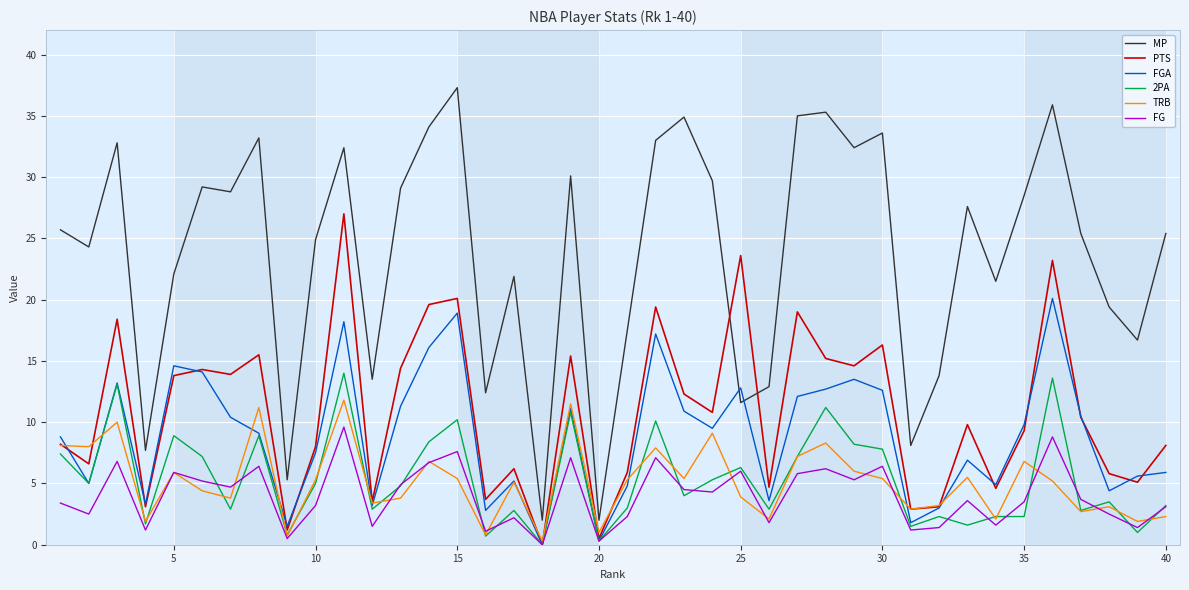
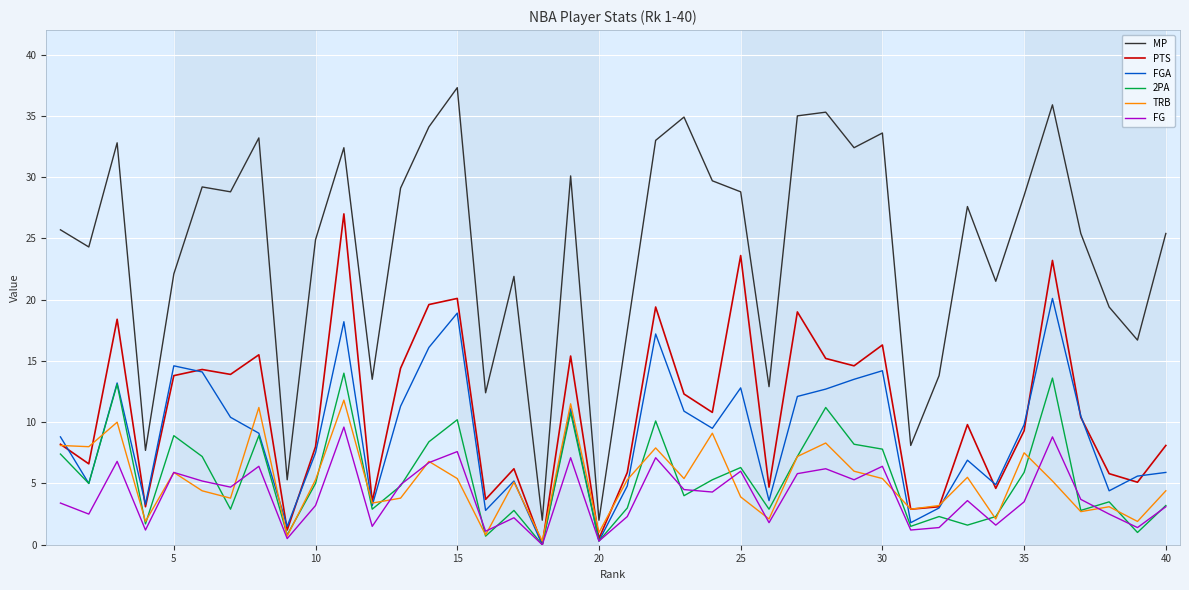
MP, 25: 11.6 -> 28.8
FGA, 30: 12.6 -> 14.2
2PA, 35: 2.3 -> 5.9
TRB, 35: 6.8 -> 7.5
TRB, 40: 2.3 -> 4.4
